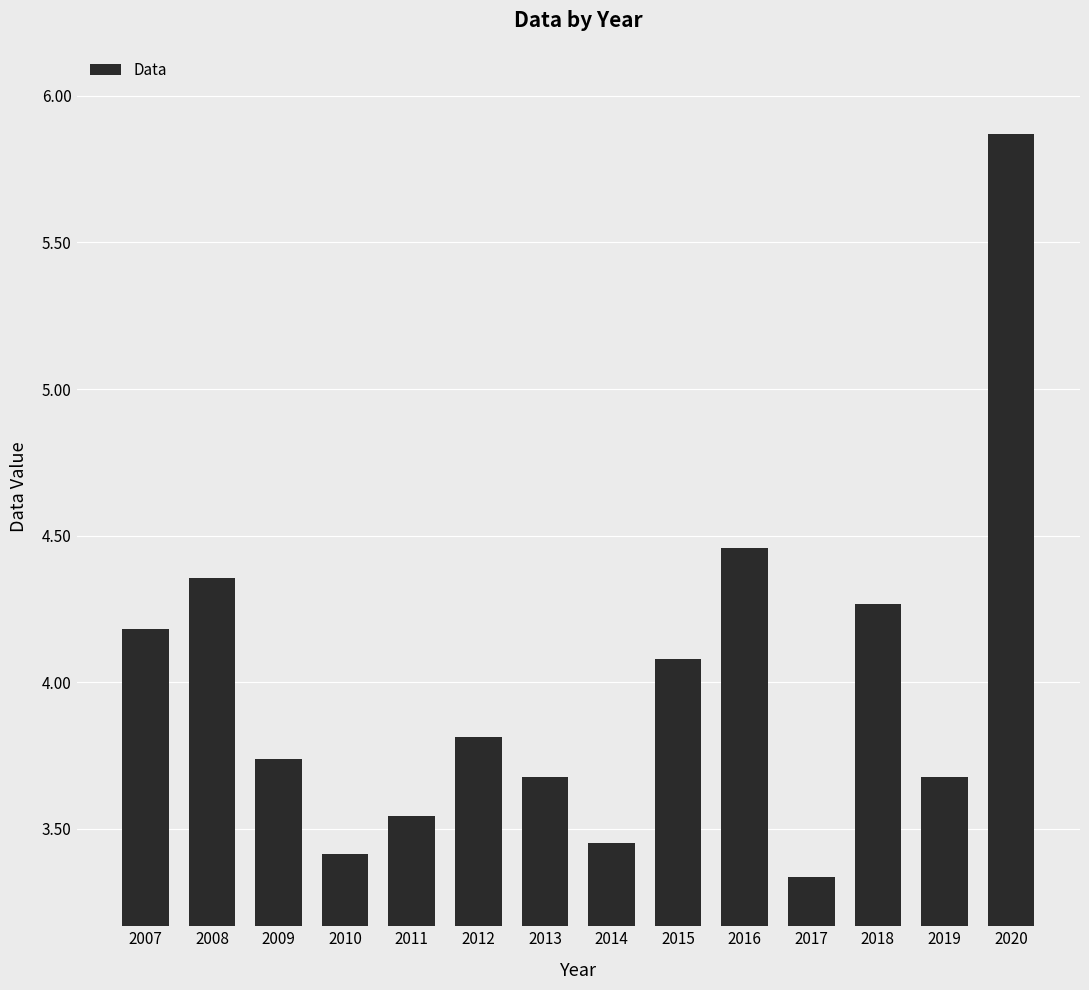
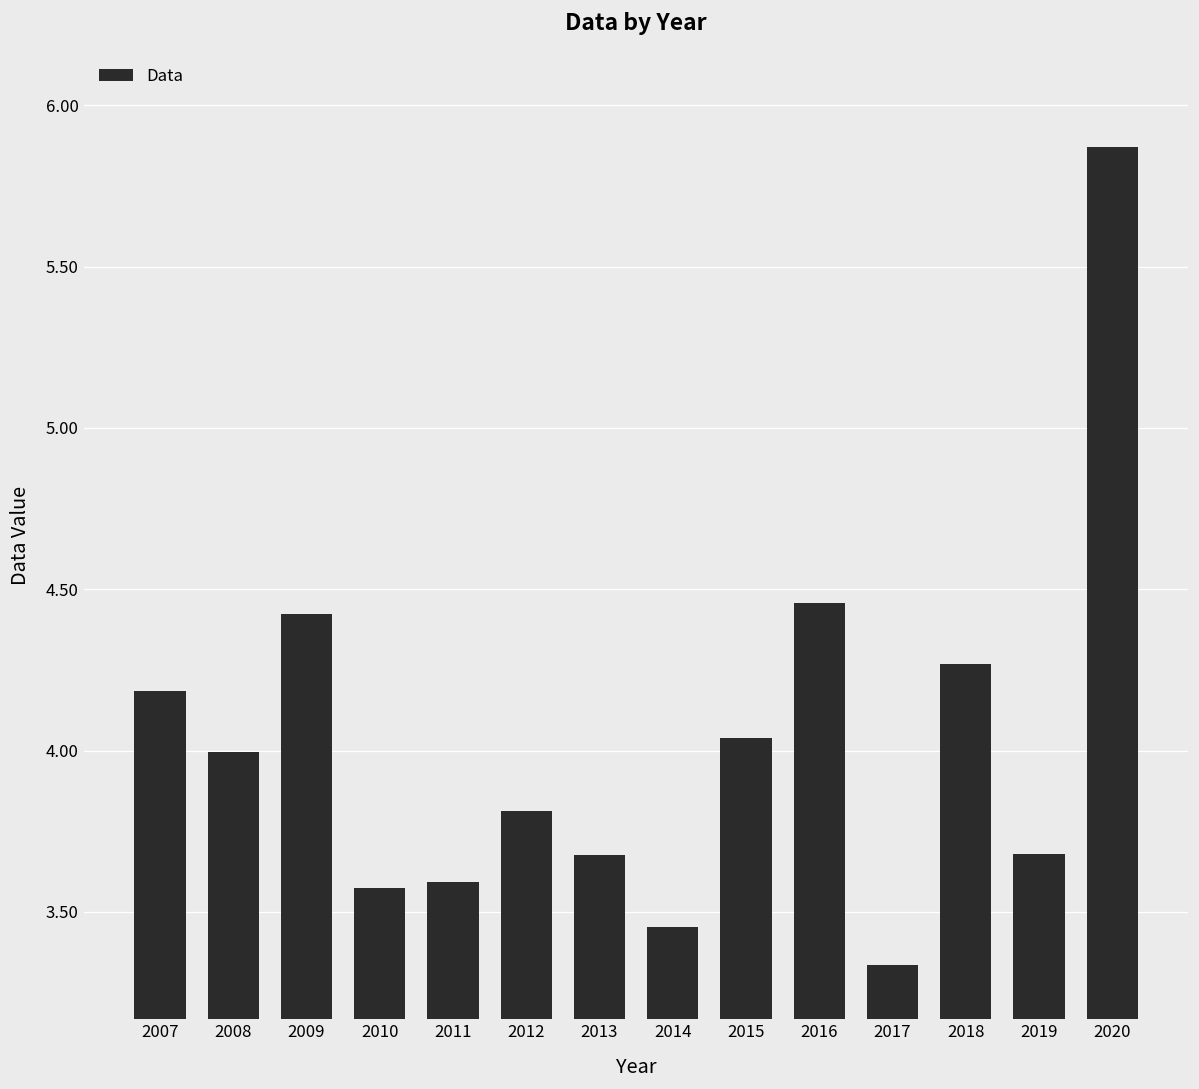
2008: 4.35 -> 4.00
2009: 3.74 -> 4.42
2010: 3.42 -> 3.57
2011: 3.55 -> 3.59
2015: 4.08 -> 4.04
